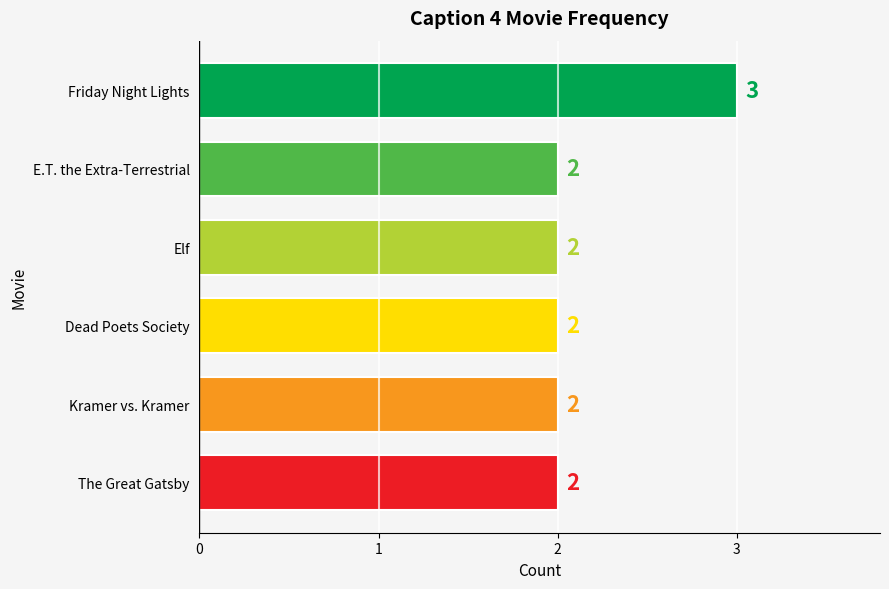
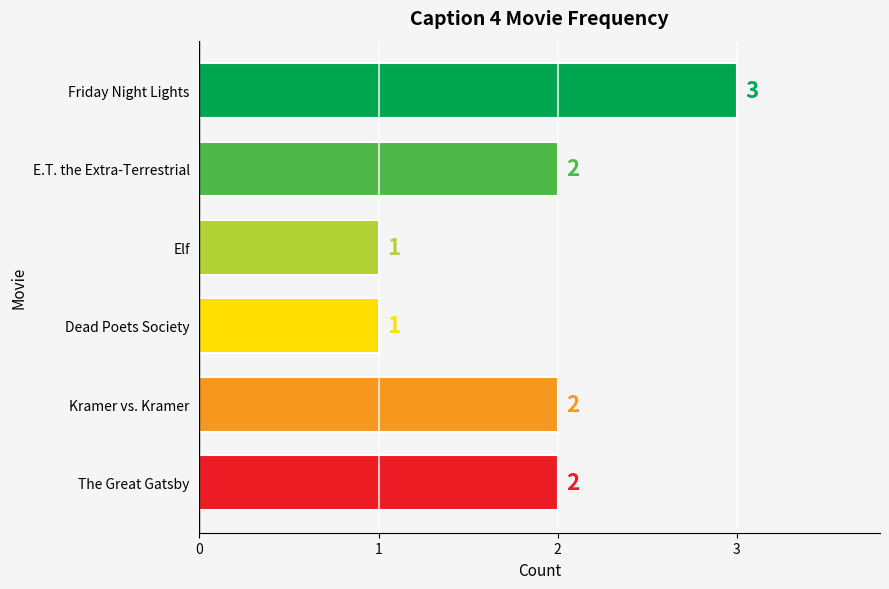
Elf: 2 -> 1
Dead Poets Society: 2 -> 1
